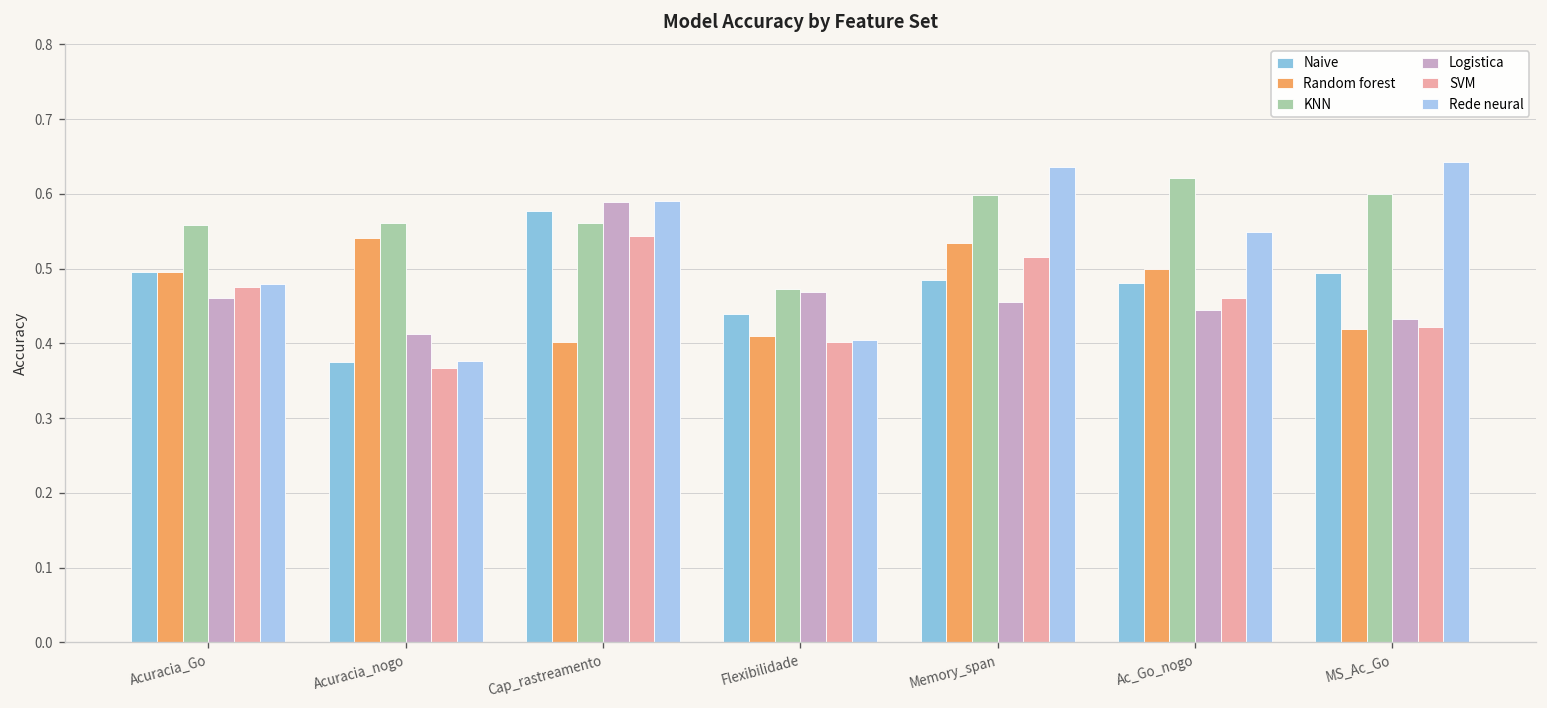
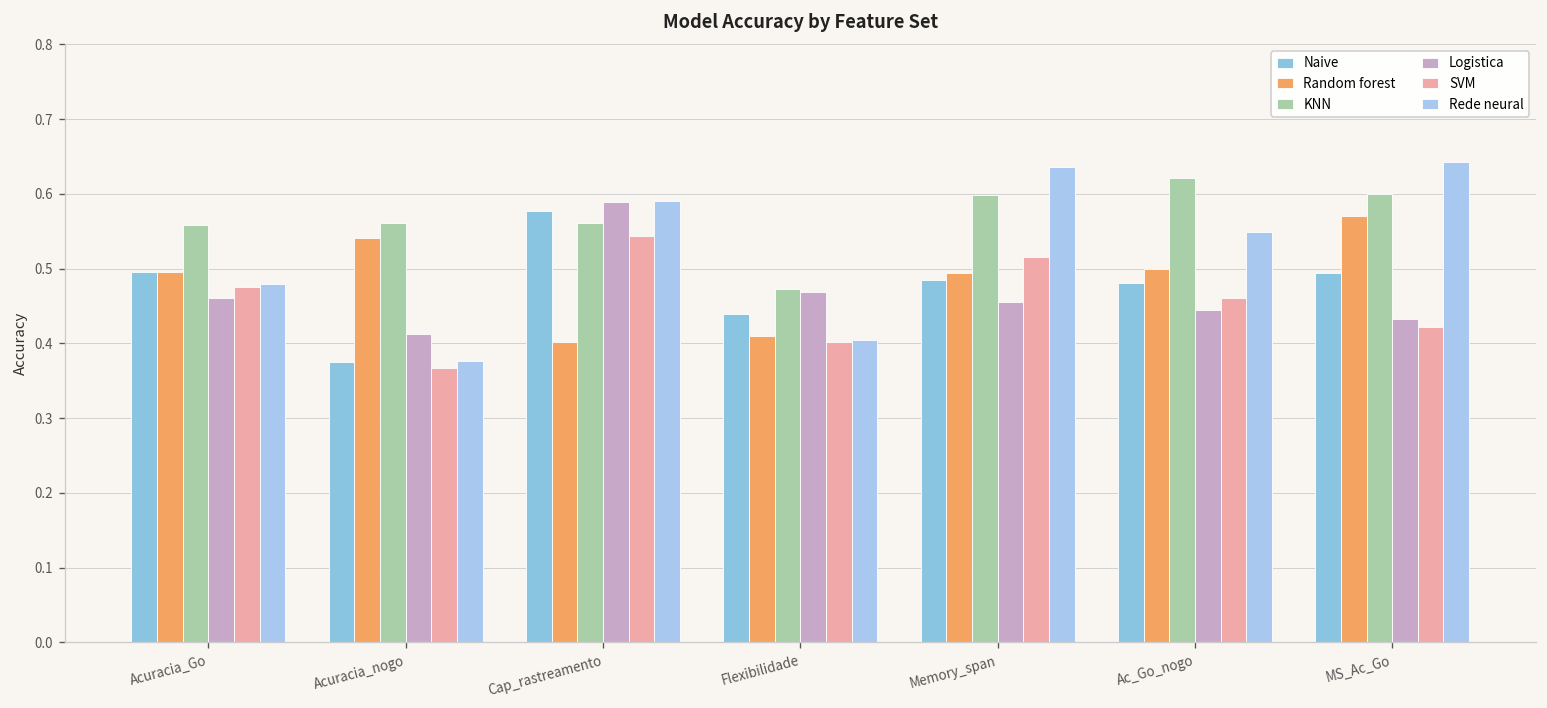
Random forest, Memory_span: 0.53 -> 0.49
Random forest, MS_Ac_Go: 0.42 -> 0.57
